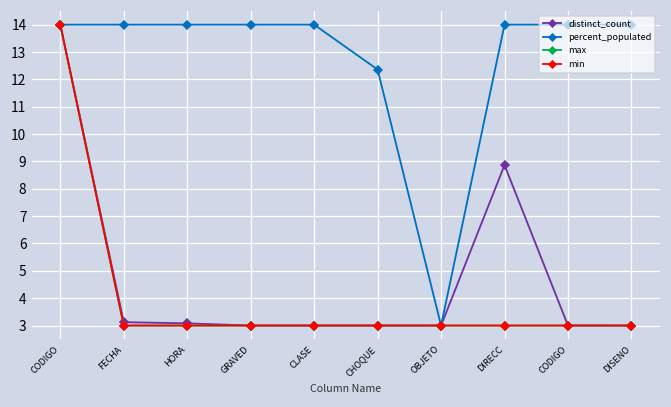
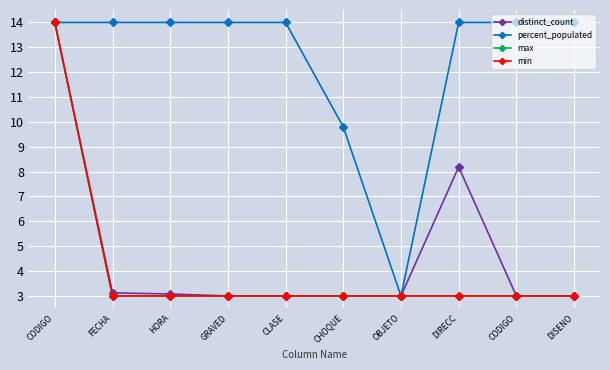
percent_populated, CHOQUE: 12.4 -> 9.8
distinct_count, DIRECC: 8.9 -> 8.2
